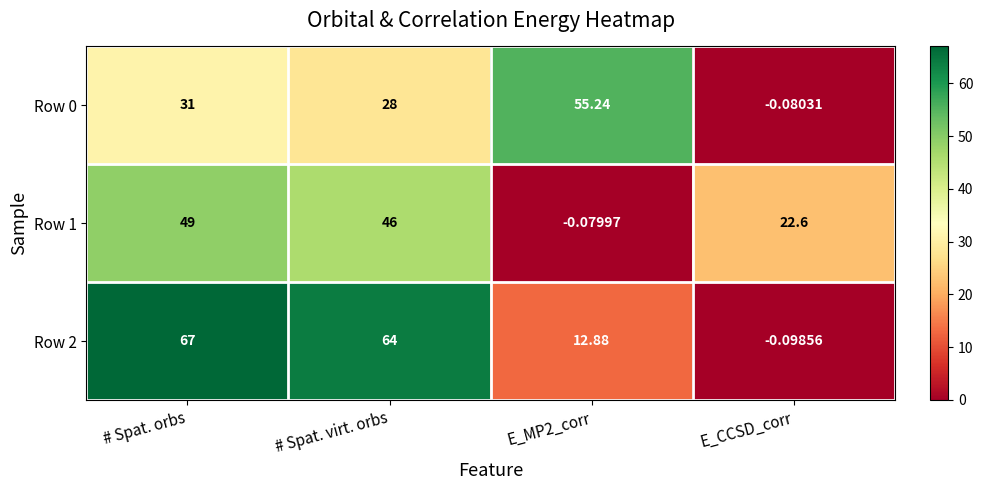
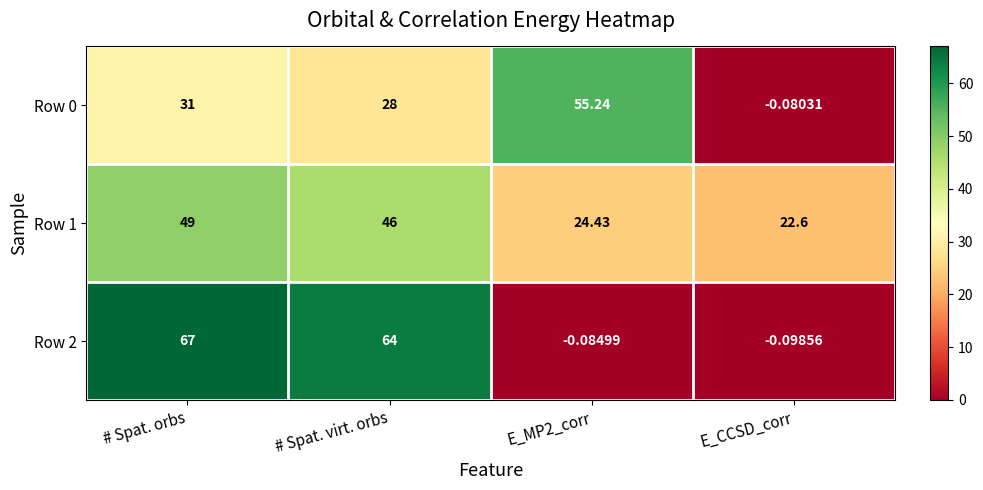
Row 1, E_MP2_corr: -0.07997 -> 24.43
Row 2, E_MP2_corr: 12.88 -> -0.08499
